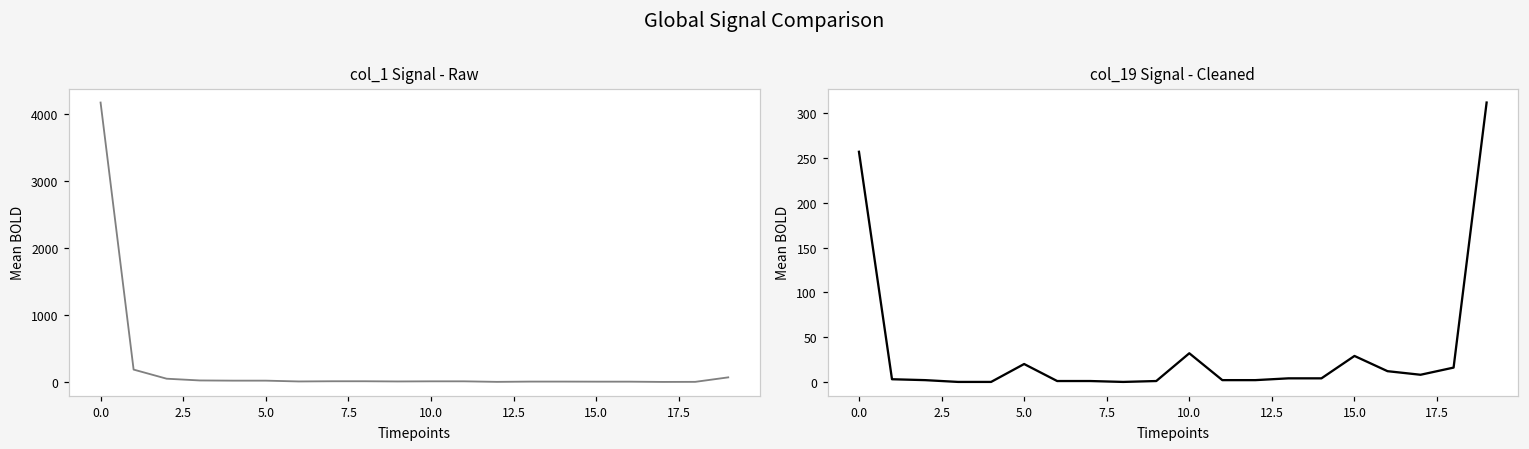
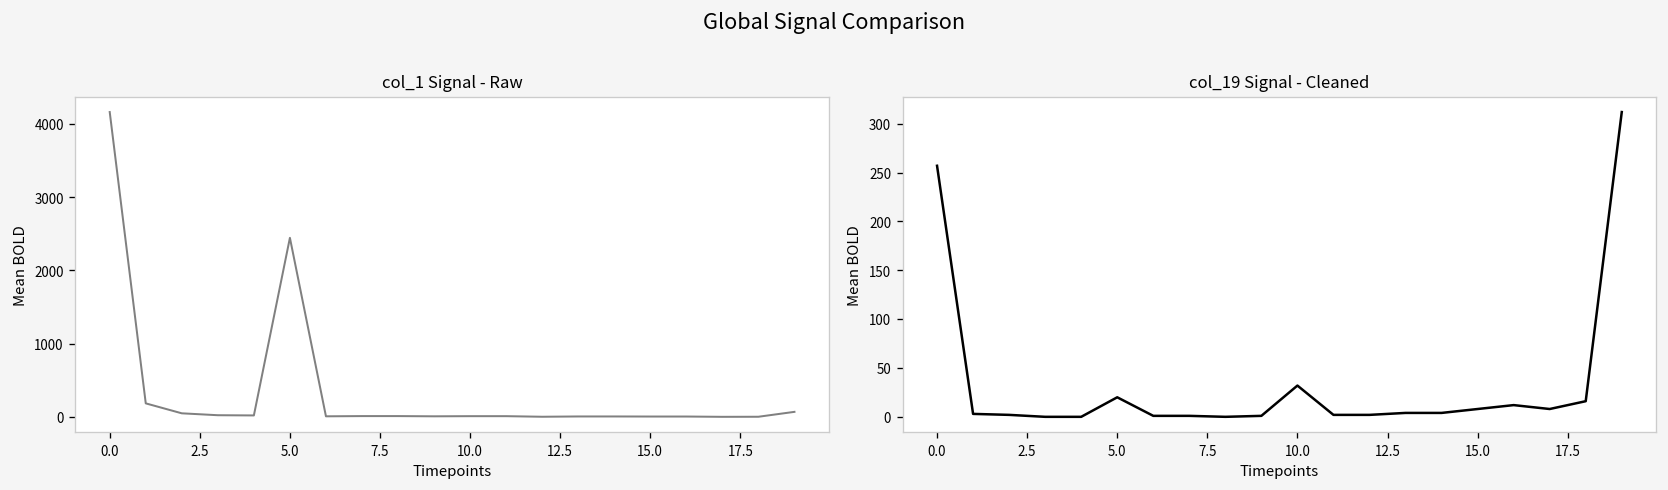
col_1 Signal - Raw, 5.0: 0 -> 2400
col_19 Signal - Cleaned, 15.0: 30 -> 10
